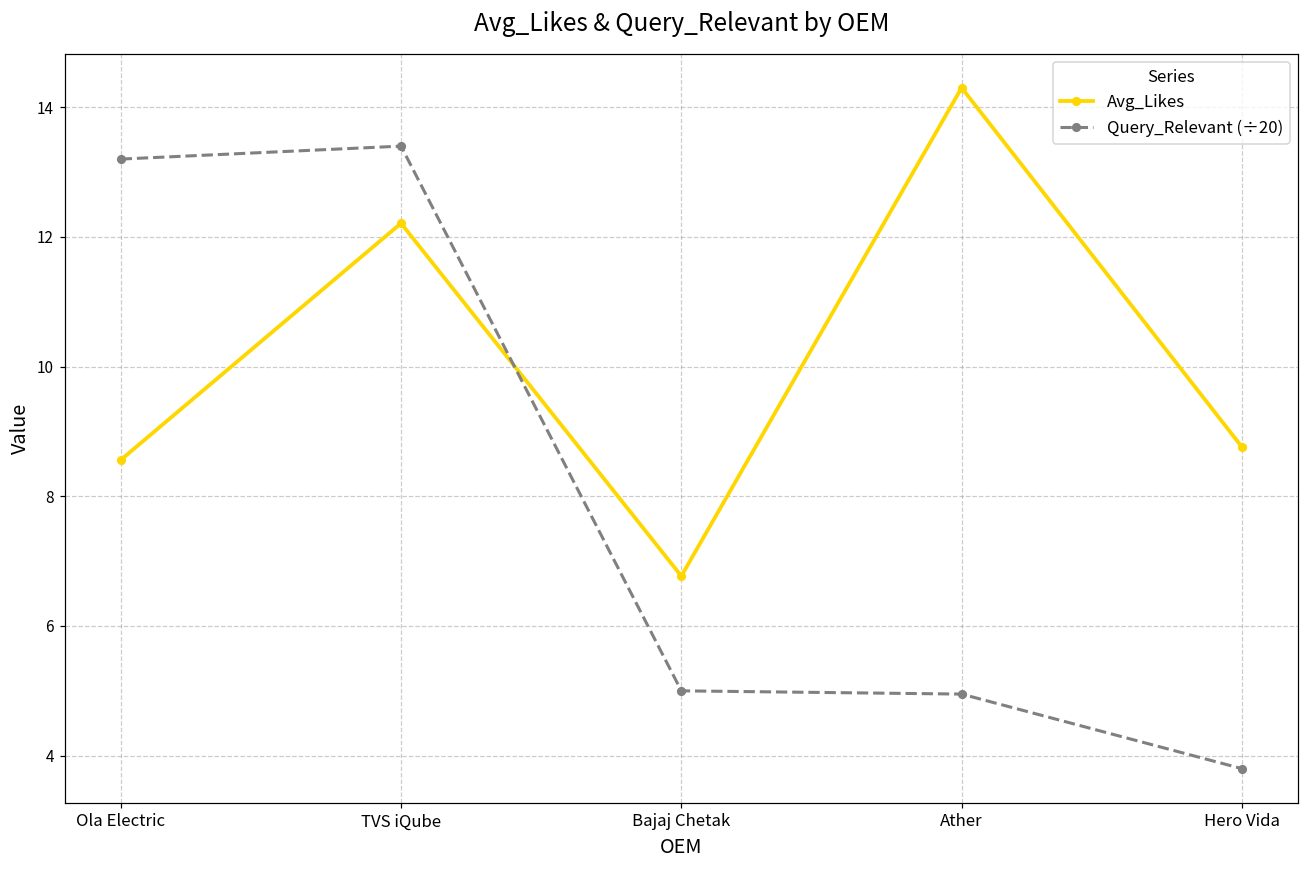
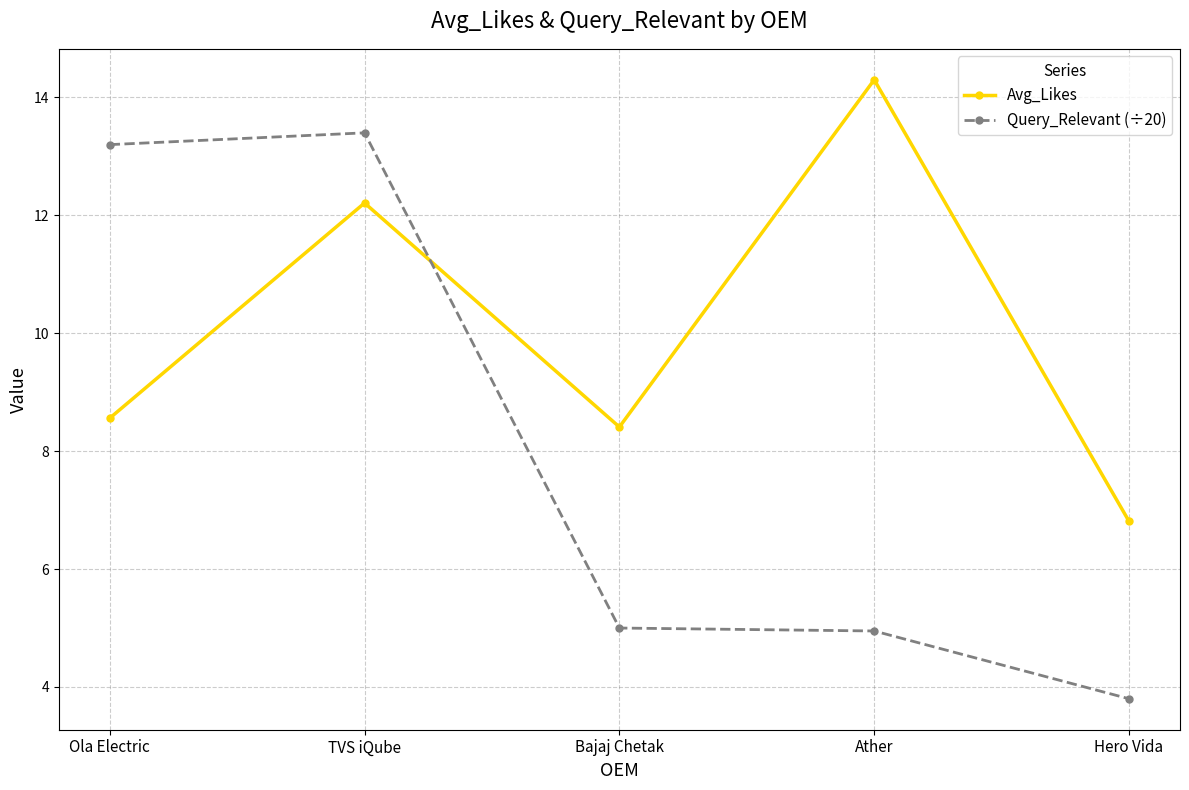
Avg_Likes, Bajaj Chetak: 6.8 -> 8.4
Avg_Likes, Hero Vida: 8.8 -> 6.8
